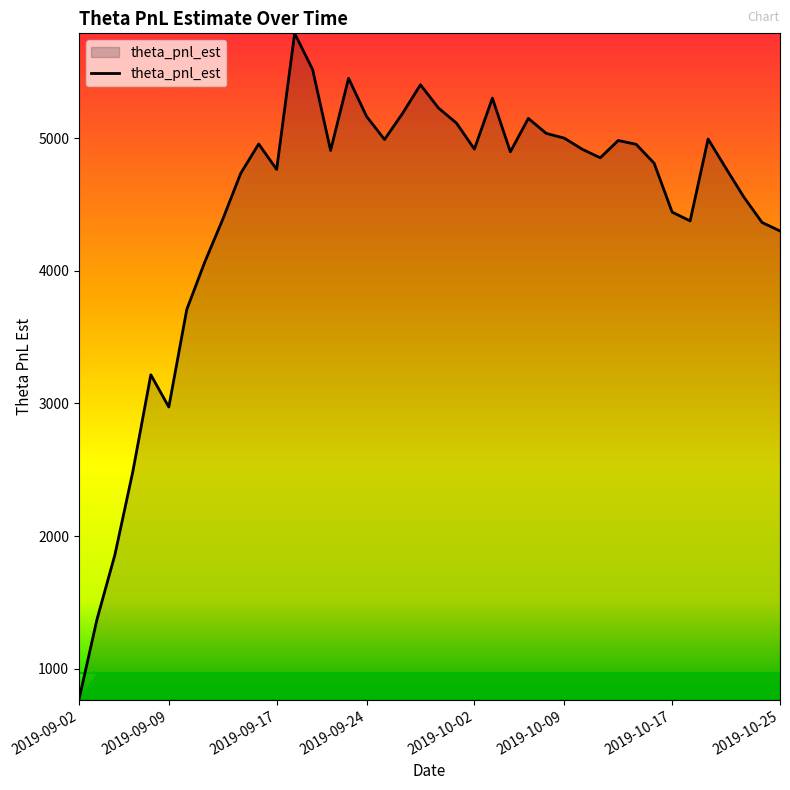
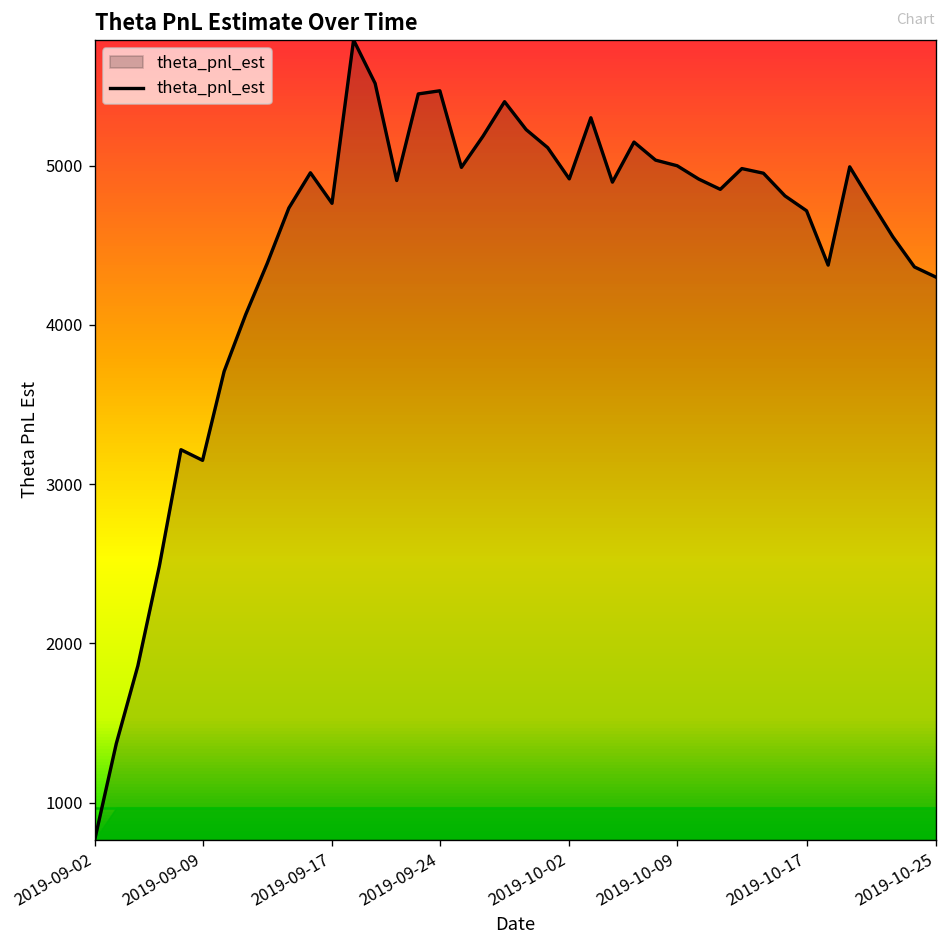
theta_pnl_est, 2019-09-09: 2970 -> 3150
theta_pnl_est, 2019-09-24: 5160 -> 5470
theta_pnl_est, 2019-10-17: 4440 -> 4720
